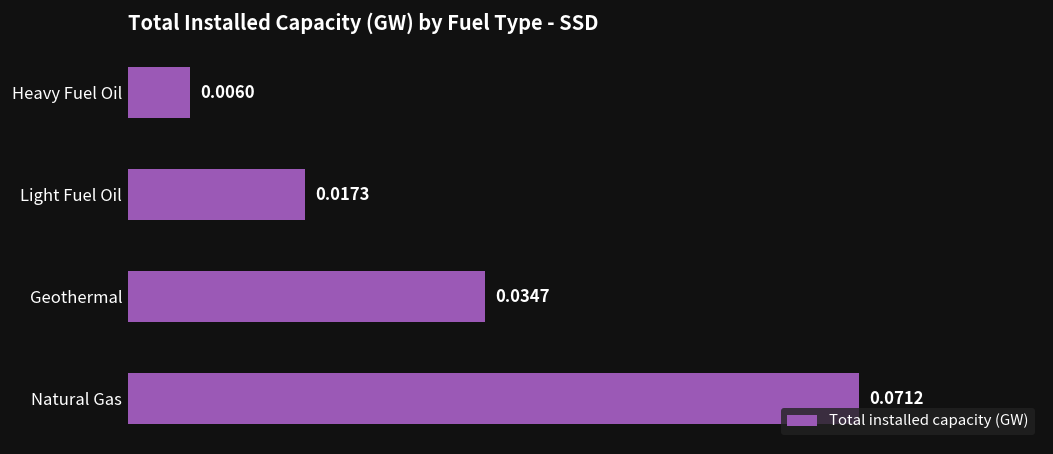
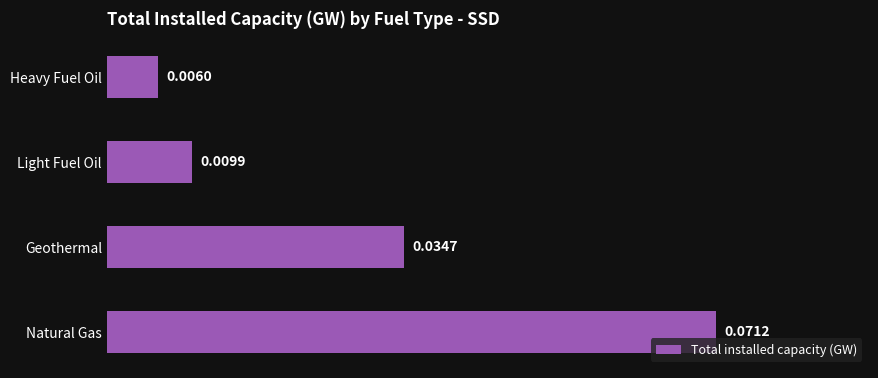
Light Fuel Oil: 0.0173 -> 0.0099
